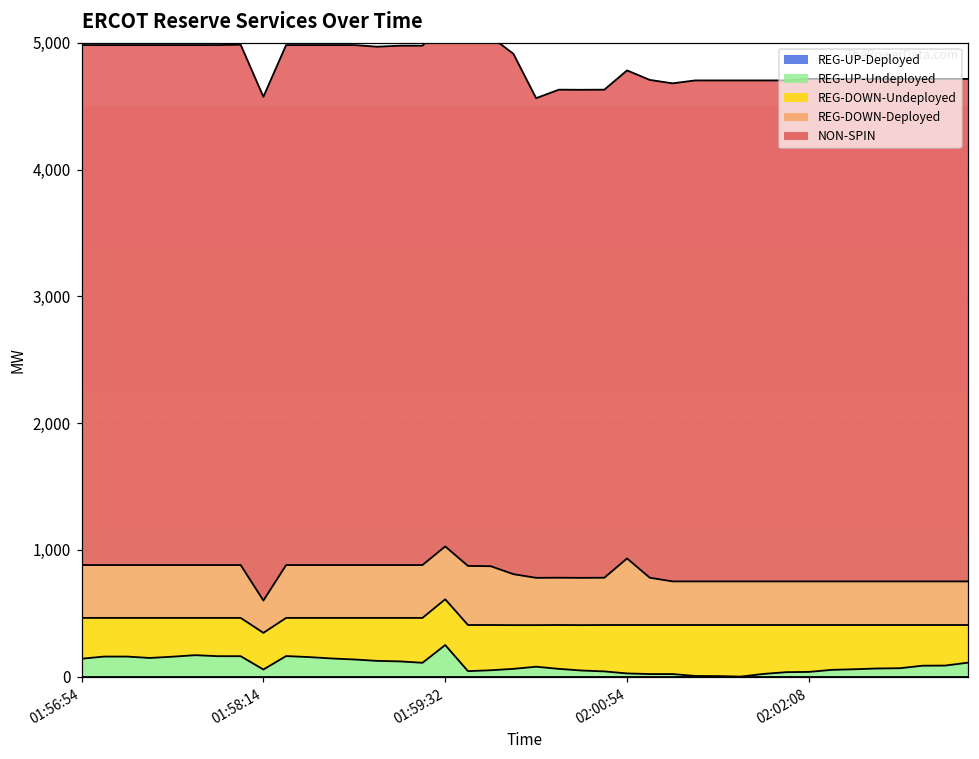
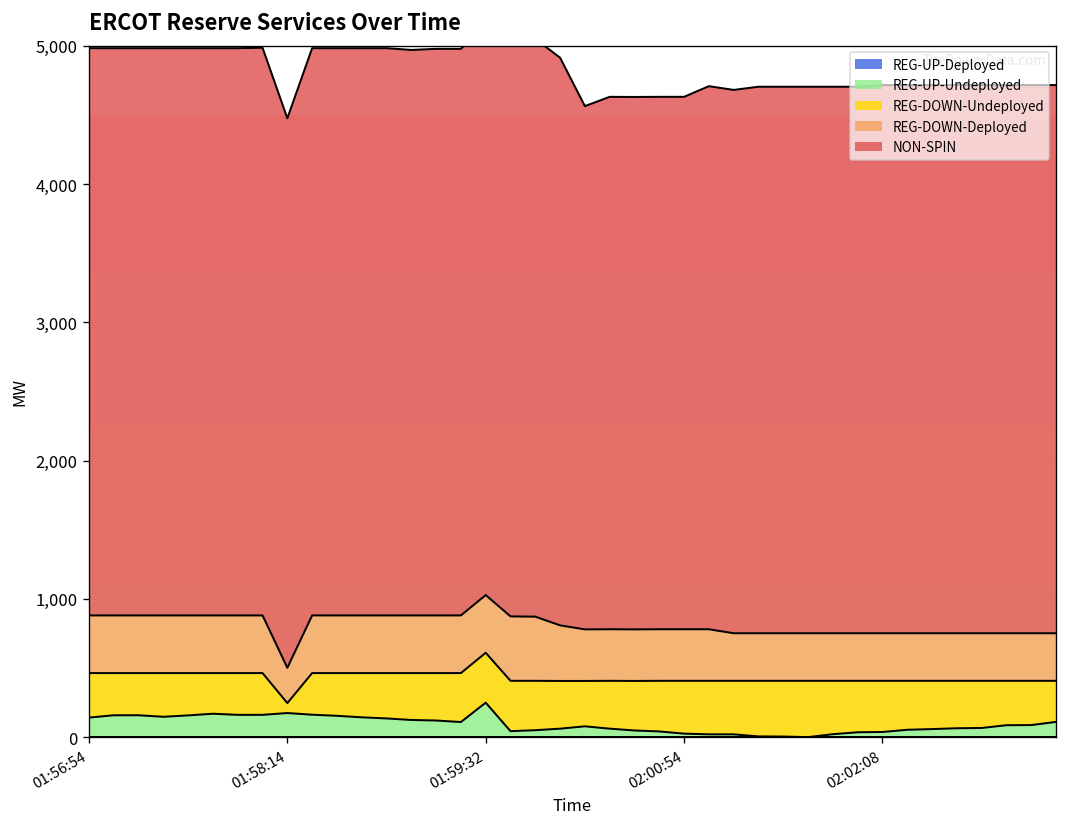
REG-UP-Undeployed, 01:58:14: 60 -> 170
REG-DOWN-Undeployed, 01:58:14: 290 -> 70
REG-DOWN-Deployed, 02:00:54: 530 -> 370
